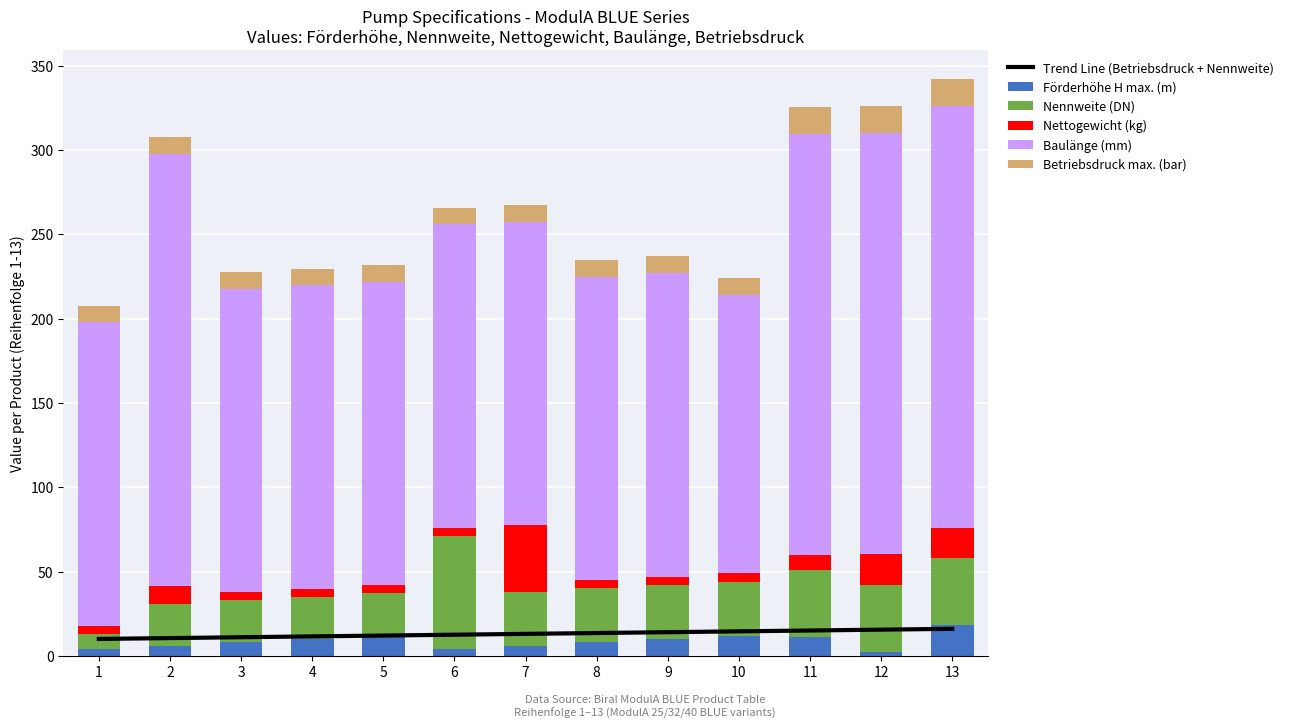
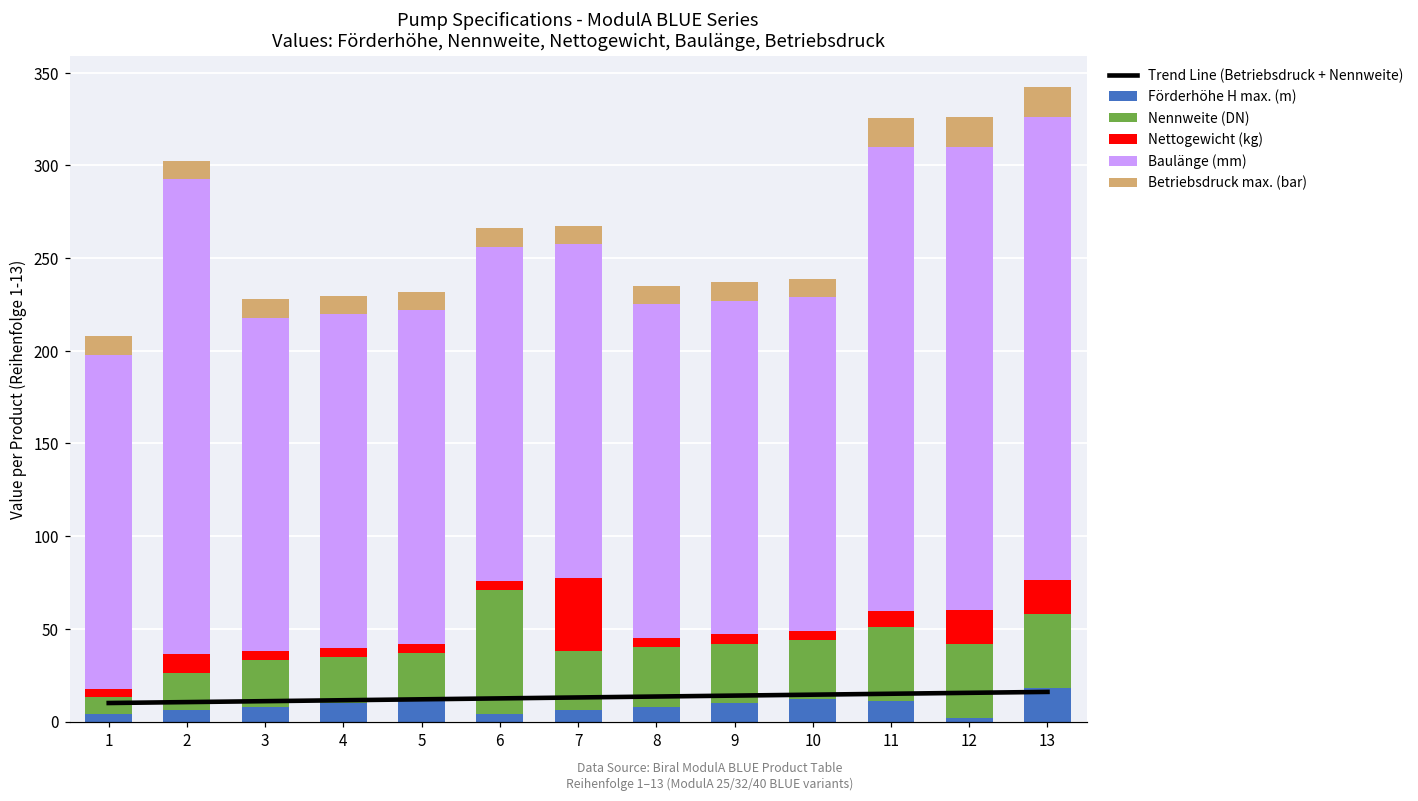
Nennweite (DN), 2: 25 -> 20
Baulänge (mm), 10: 165 -> 180
